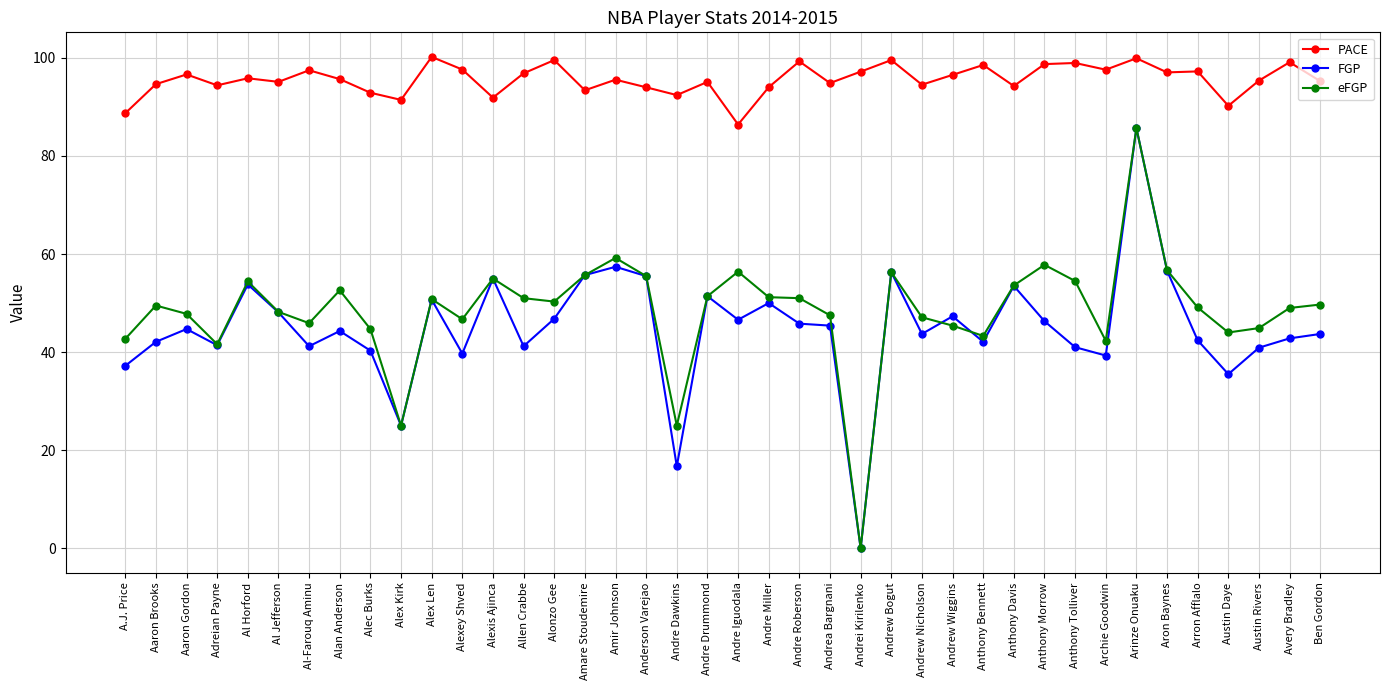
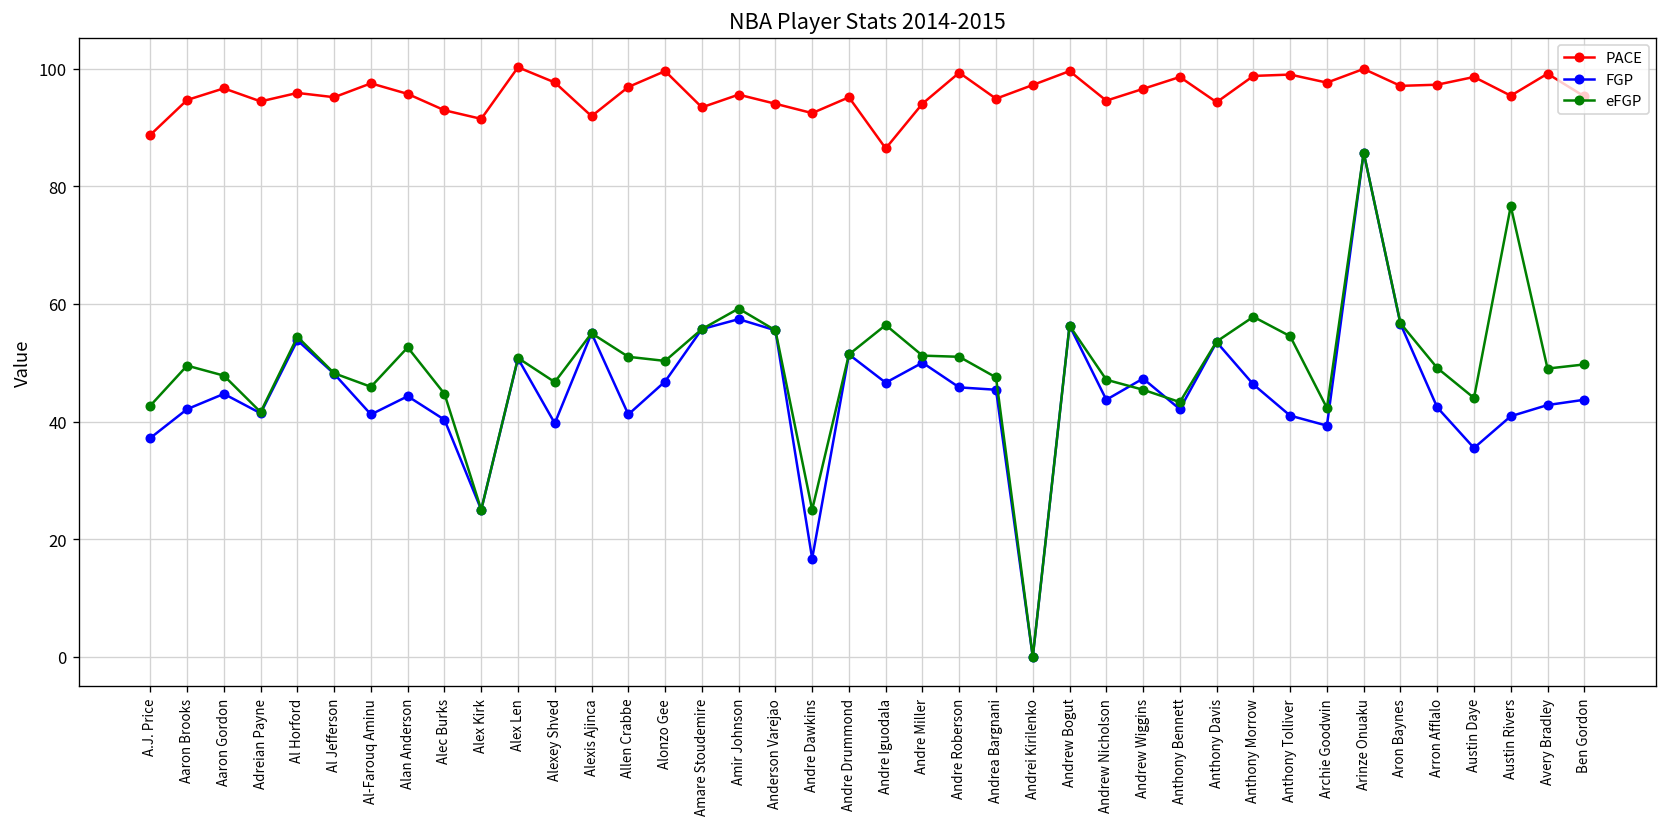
PACE, Austin Daye: 90 -> 99
eFGP, Austin Rivers: 45 -> 77
